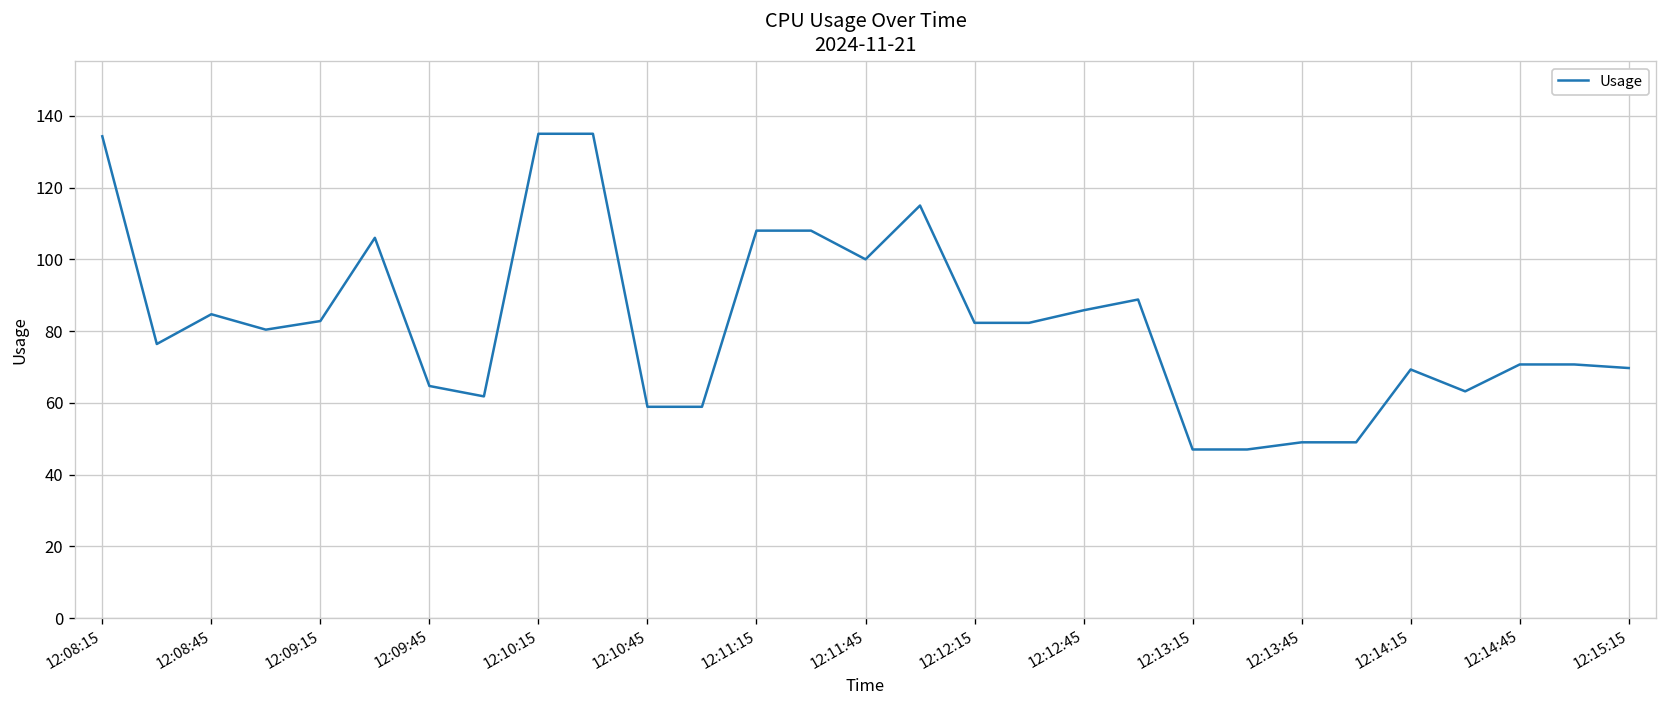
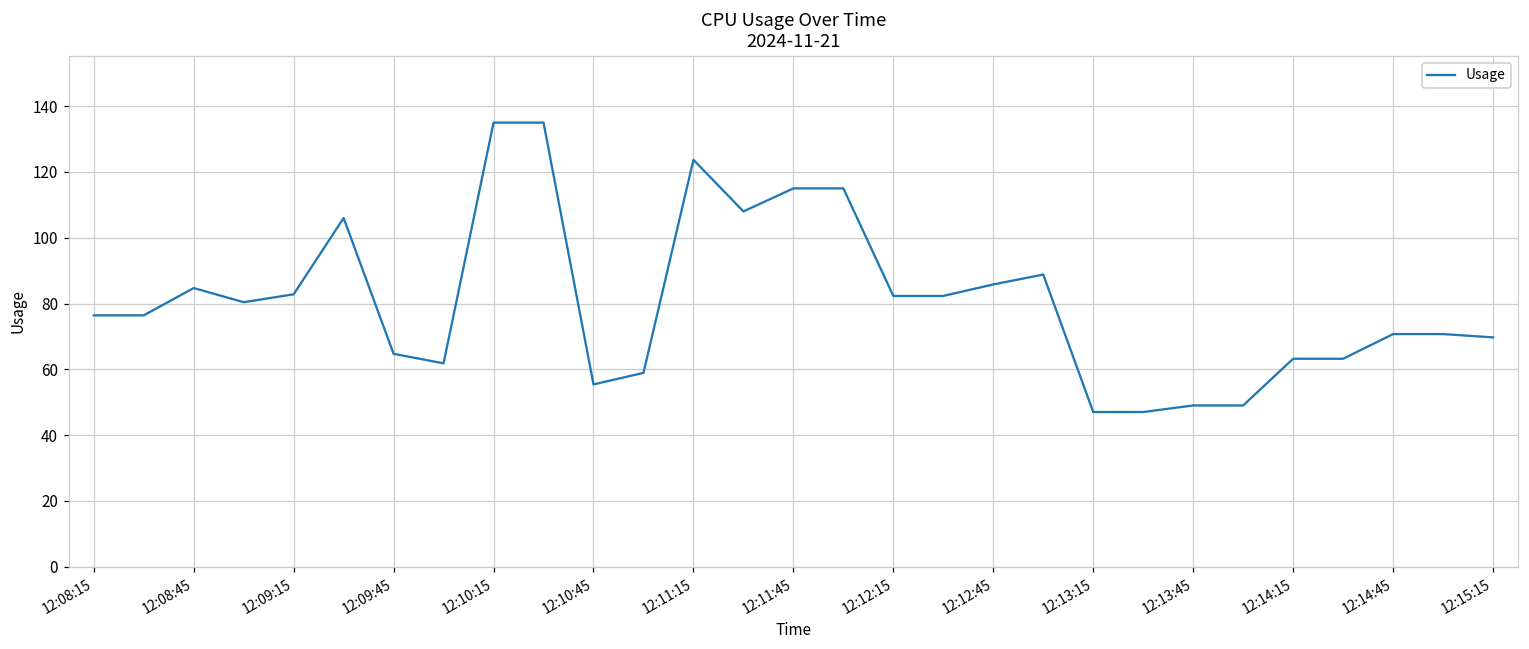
12:08:15: 134 -> 76
12:10:45: 59 -> 55
12:11:15: 108 -> 124
12:11:45: 100 -> 115
12:14:15: 69 -> 63
